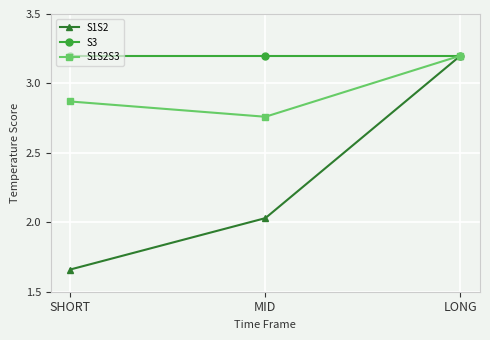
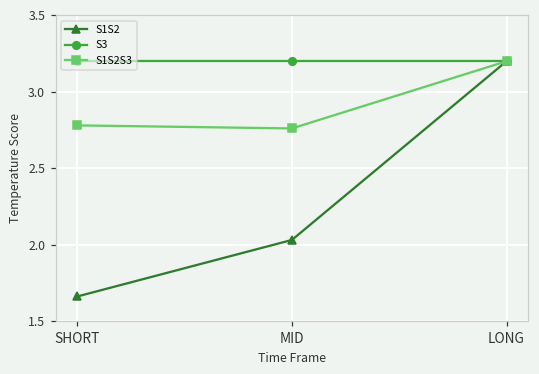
S1S2S3, SHORT: 2.87 -> 2.78
